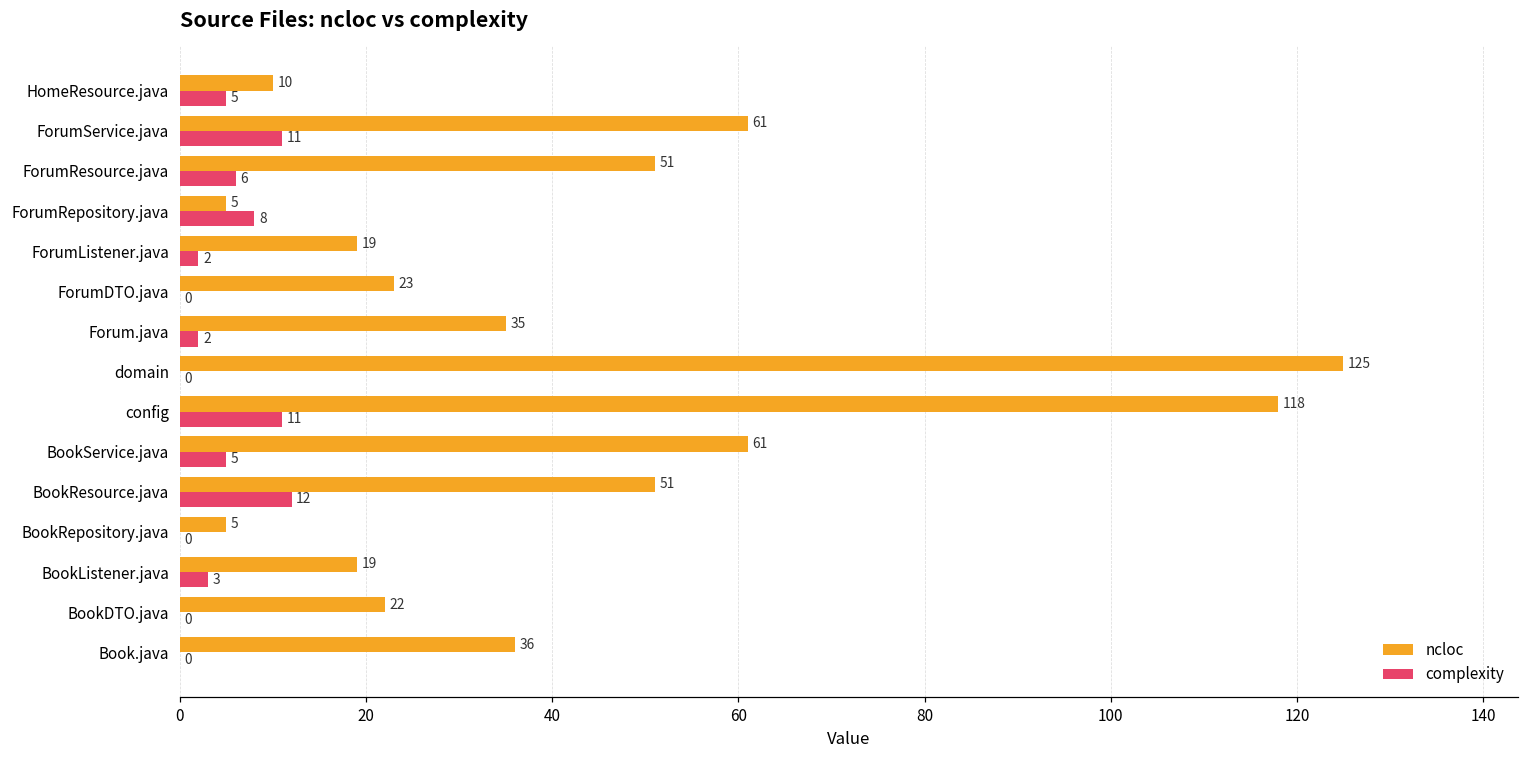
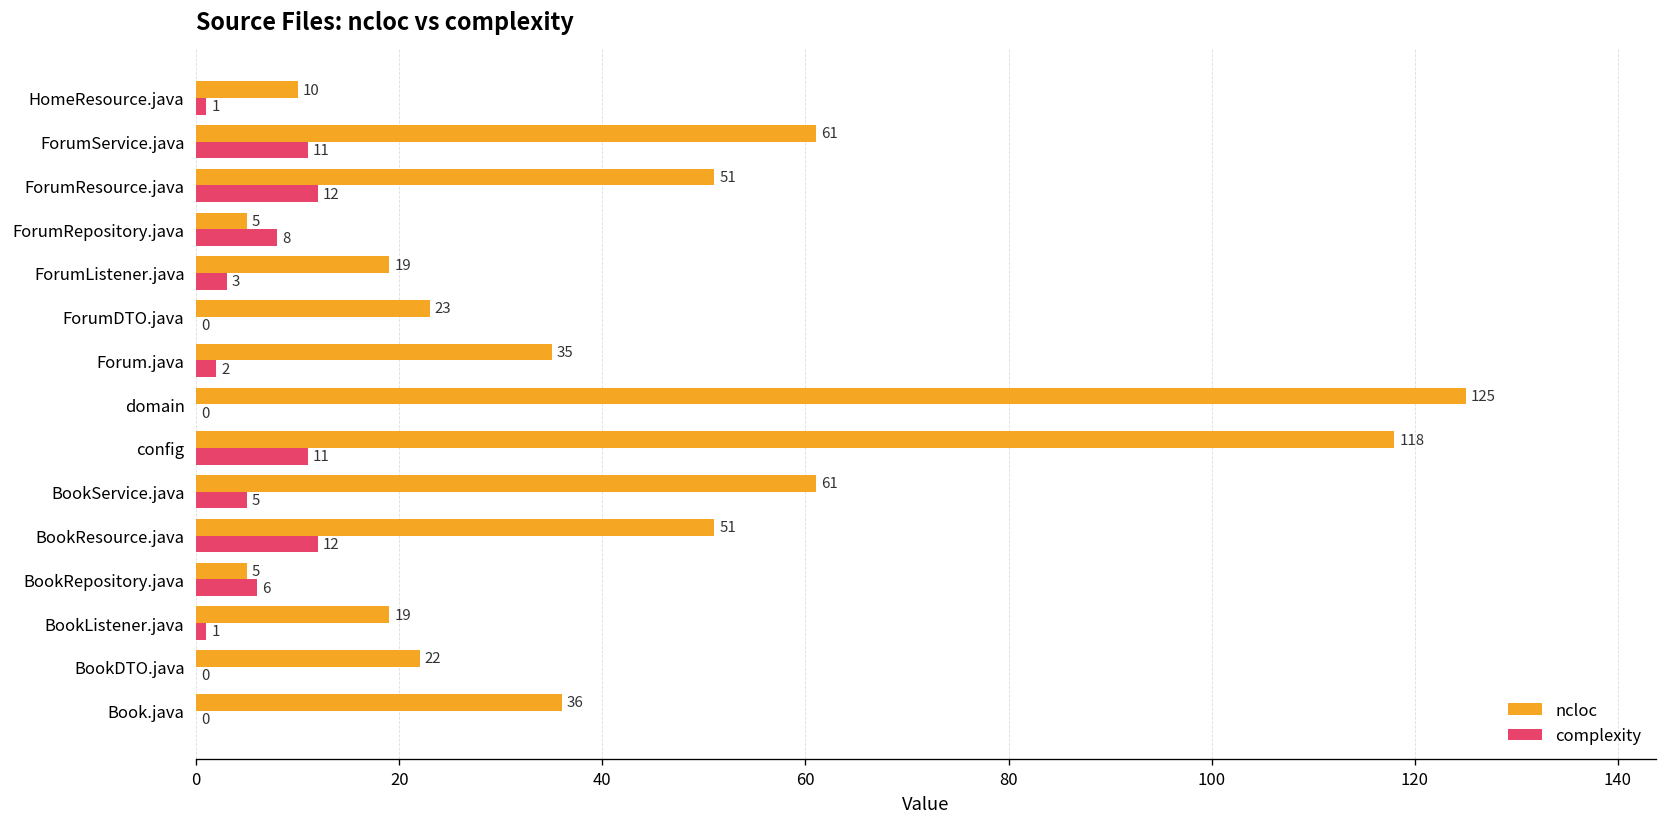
complexity, HomeResource.java: 5 -> 1
complexity, ForumResource.java: 6 -> 12
complexity, ForumListener.java: 2 -> 3
complexity, BookRepository.java: 0 -> 6
complexity, BookListener.java: 3 -> 1
